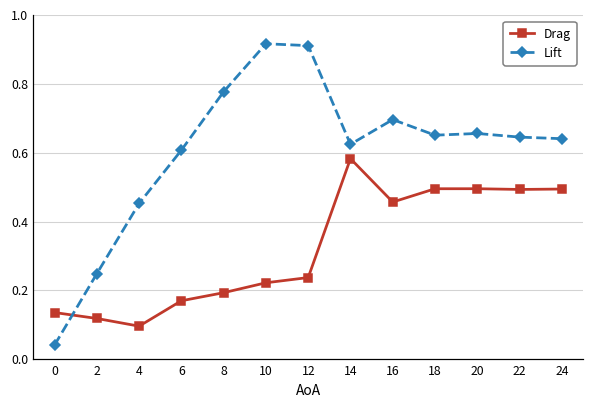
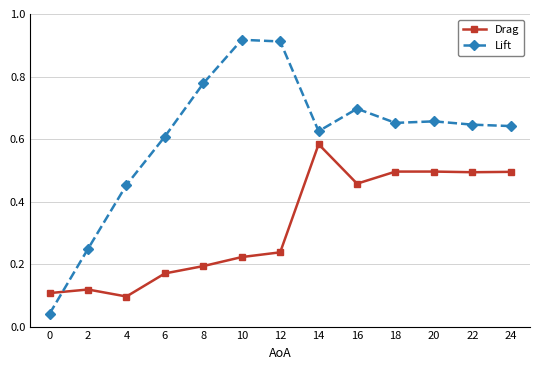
Drag, 0: 0.14 -> 0.11
